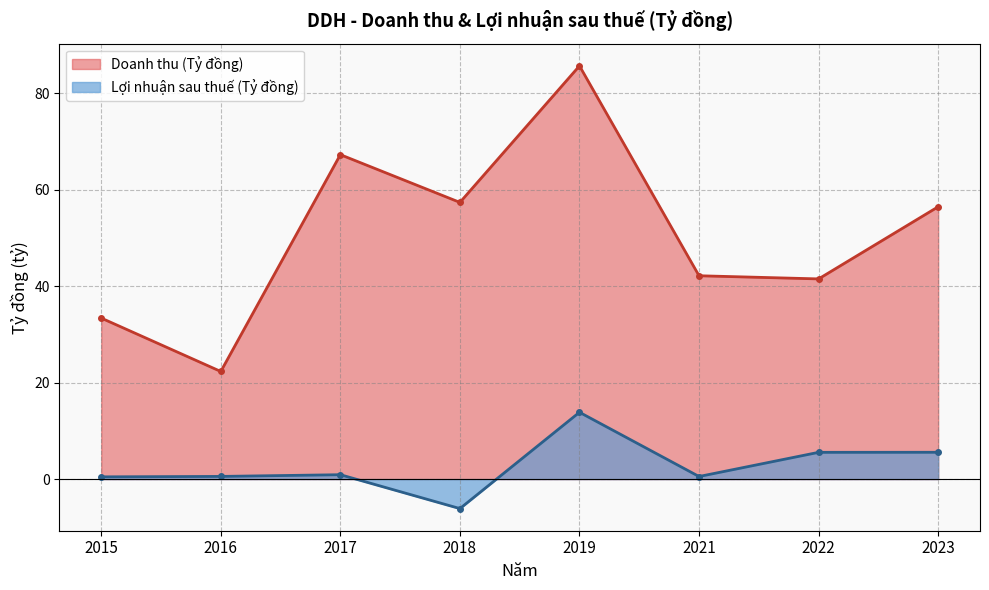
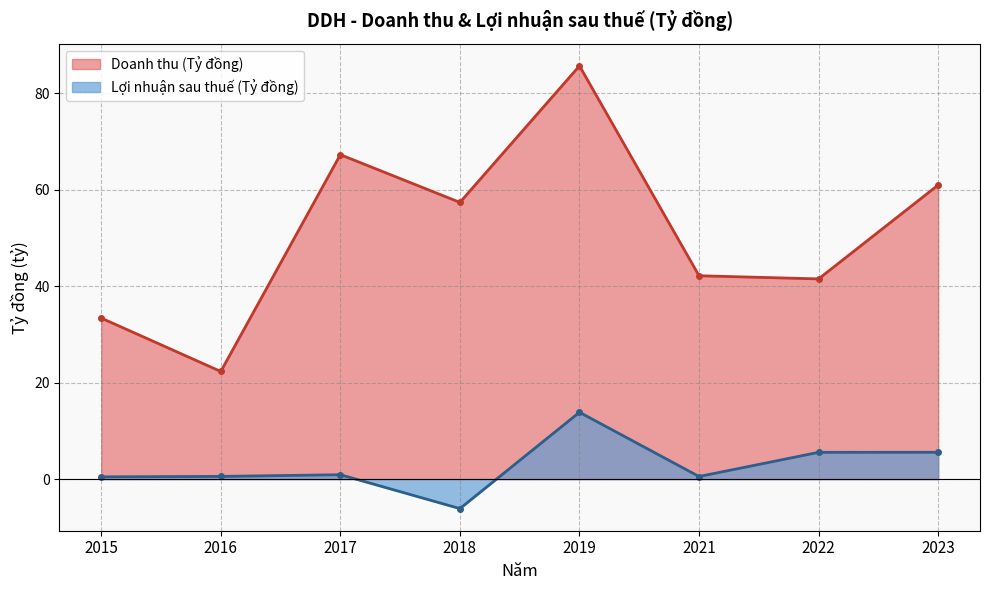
Doanh thu (Tỷ đồng), 2023: 56 -> 61
